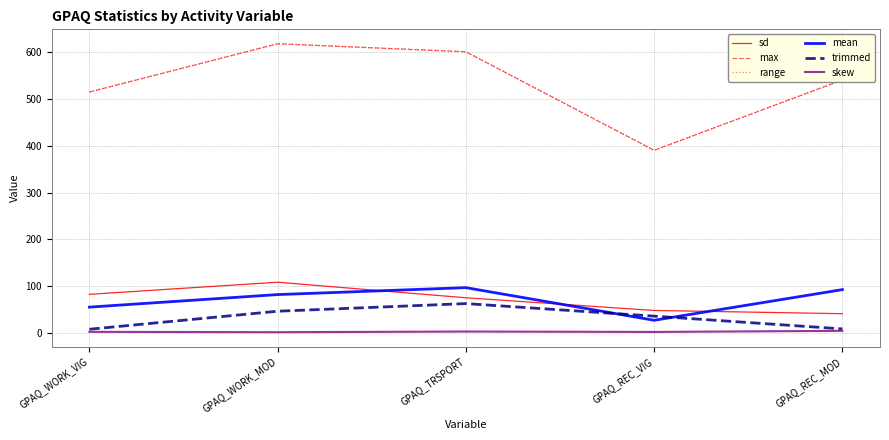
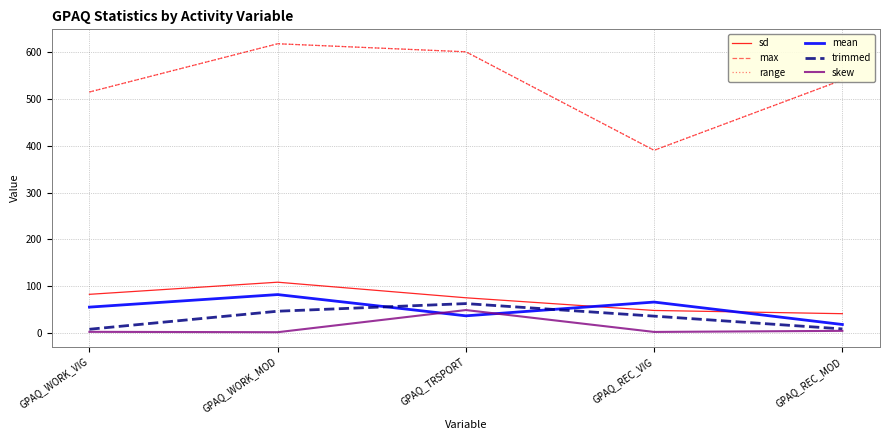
mean, GPAQ_TRSPORT: 100 -> 40
skew, GPAQ_TRSPORT: 0 -> 50
mean, GPAQ_REC_VIG: 30 -> 70
mean, GPAQ_REC_MOD: 90 -> 20
